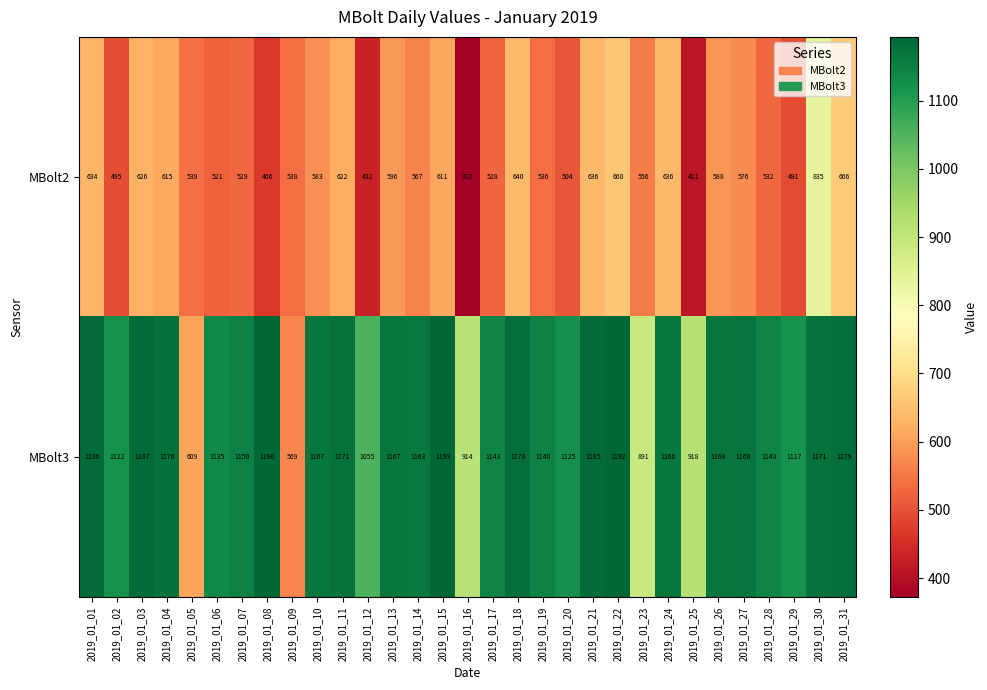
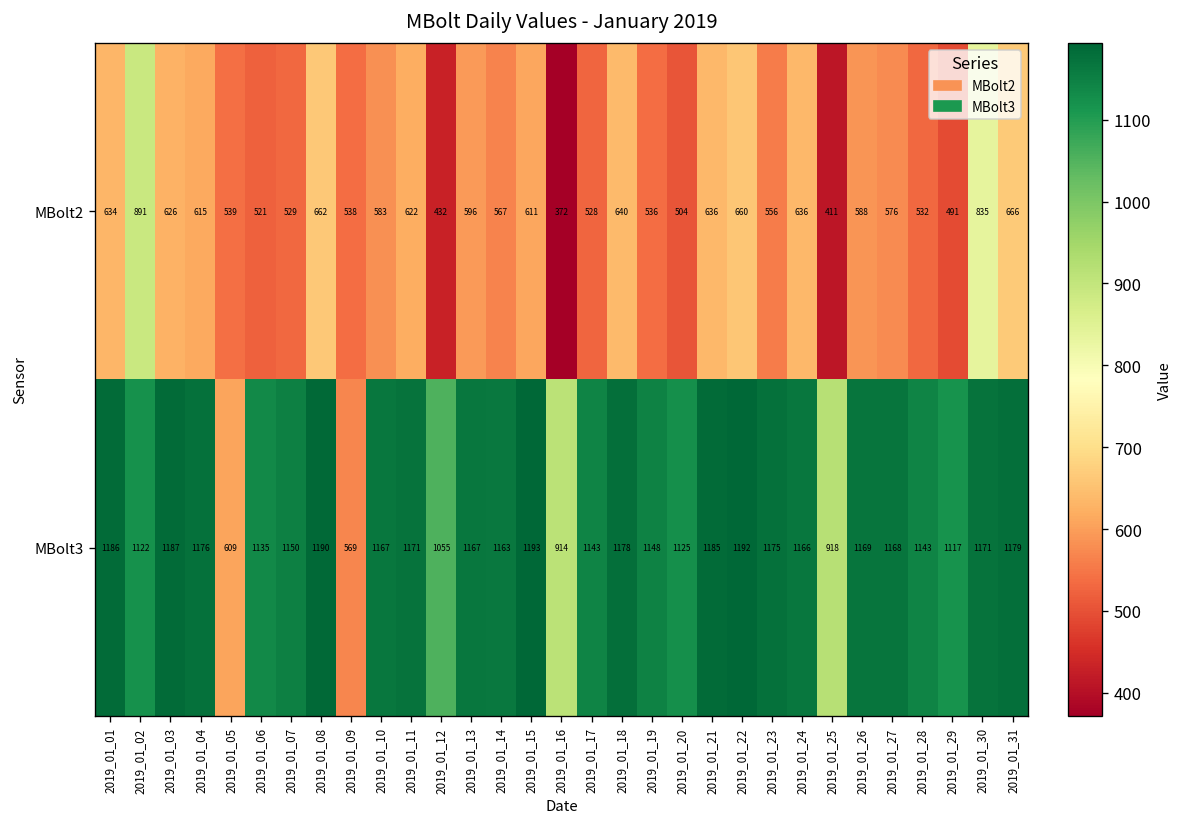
MBolt2, 2019_01_02: 495 -> 891
MBolt2, 2019_01_08: 466 -> 662
MBolt3, 2019_01_23: 891 -> 1175
